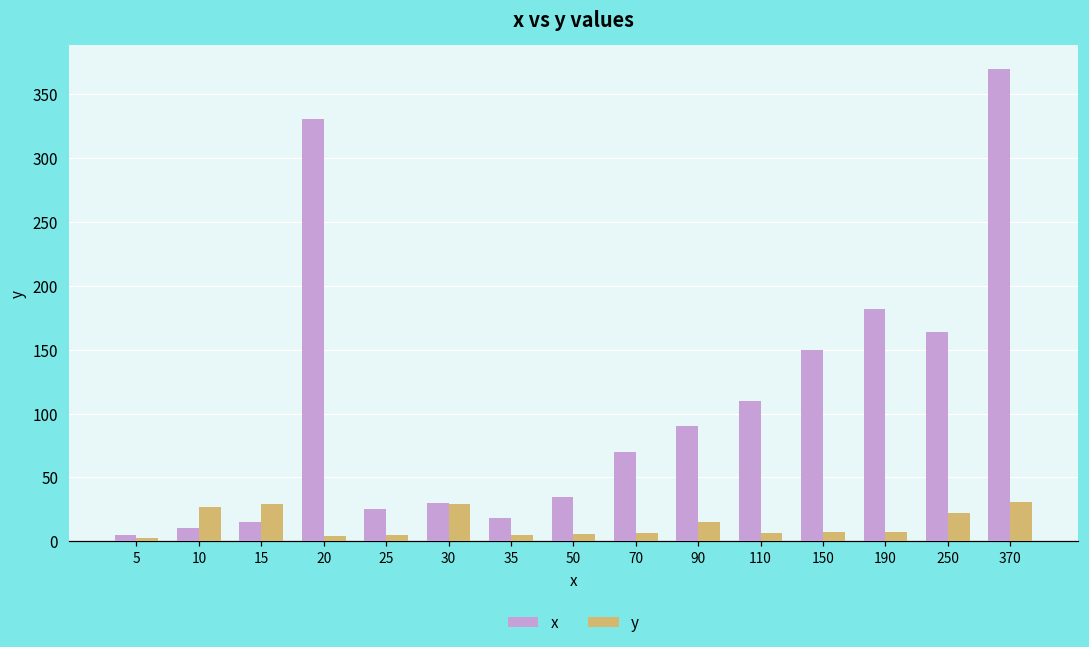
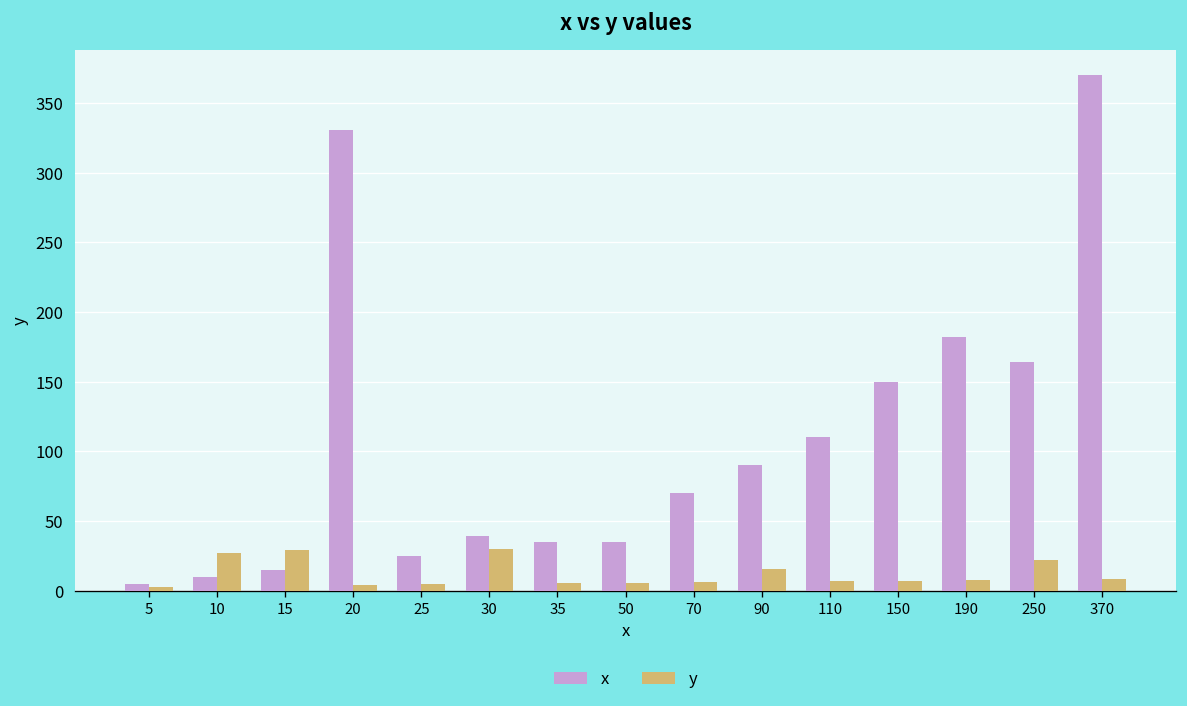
x, 30: 30 -> 39
x, 35: 18 -> 35
y, 370: 31 -> 9
